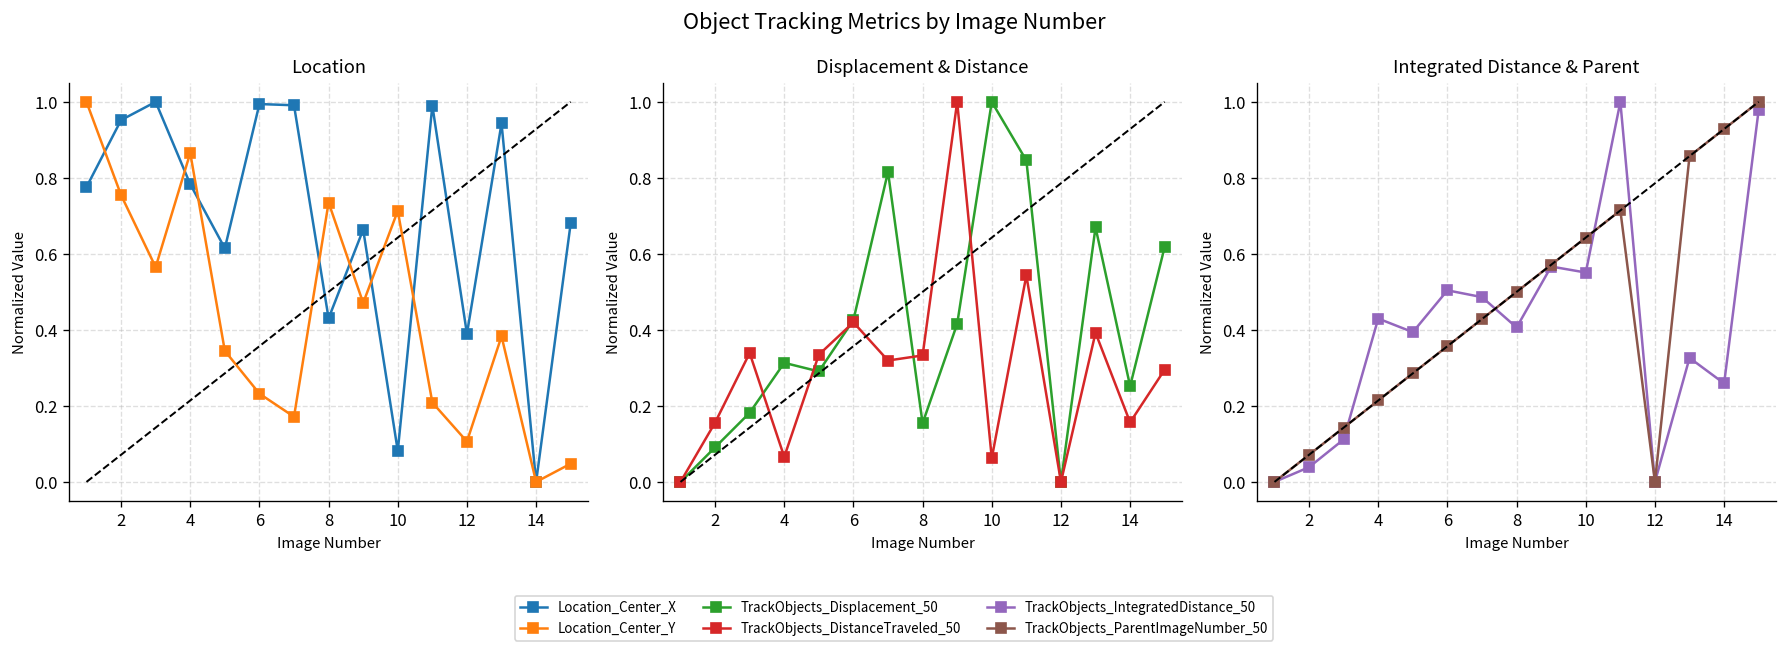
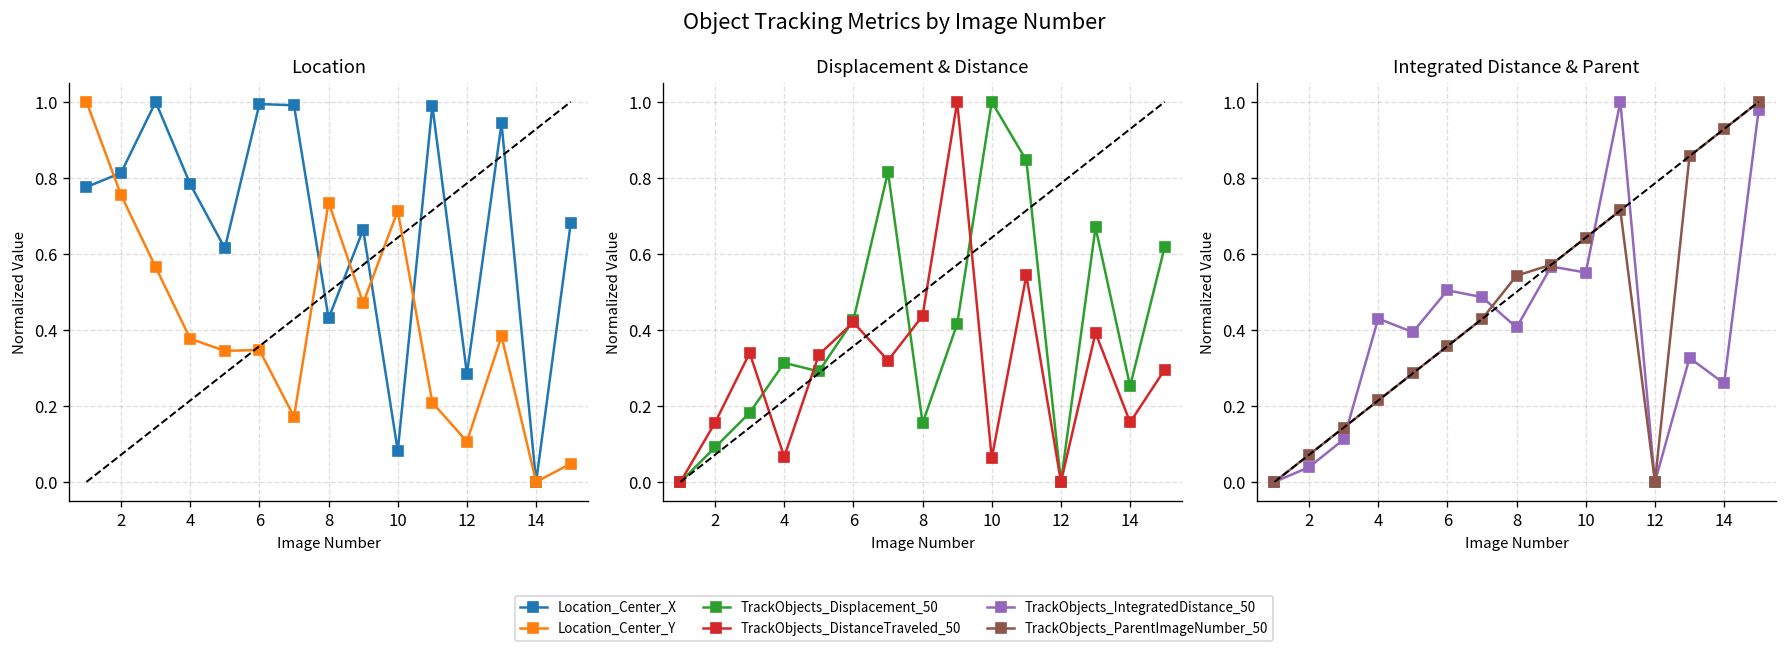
Location, Location_Center_X, 2: 0.95 -> 0.81
Location, Location_Center_Y, 4: 0.87 -> 0.38
Location, Location_Center_Y, 6: 0.23 -> 0.35
Location, Location_Center_X, 12: 0.39 -> 0.28
Displacement & Distance, TrackObjects_DistanceTraveled_50, 8: 0.33 -> 0.44
Integrated Distance & Parent, TrackObjects_ParentImageNumber_50, 8: 0.50 -> 0.54
